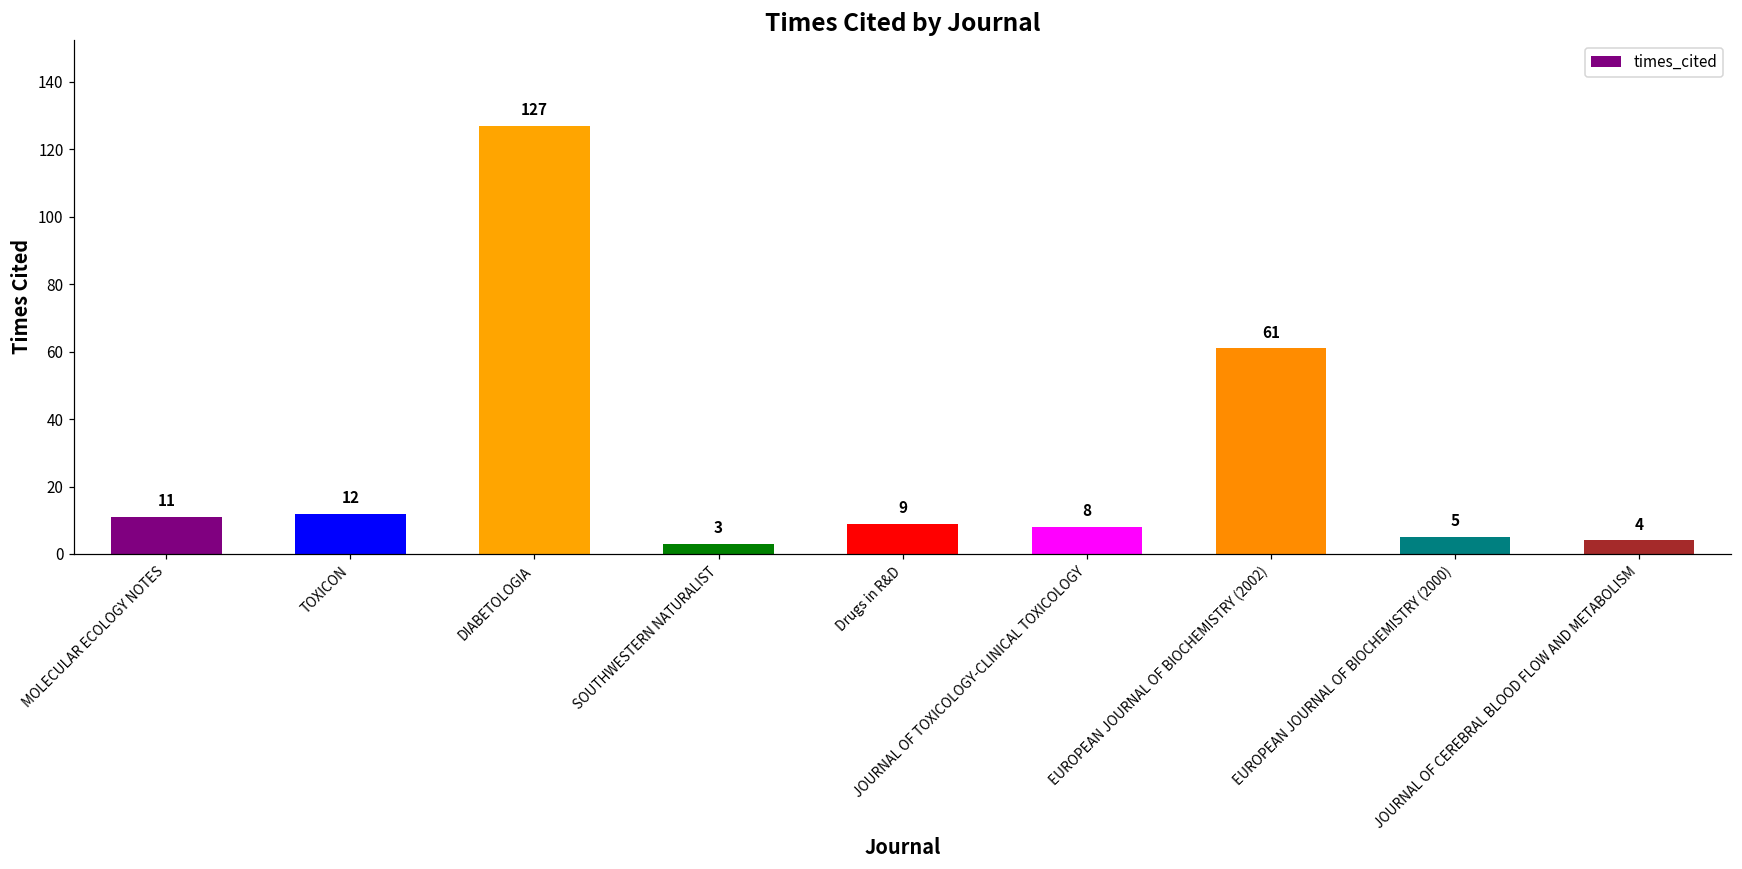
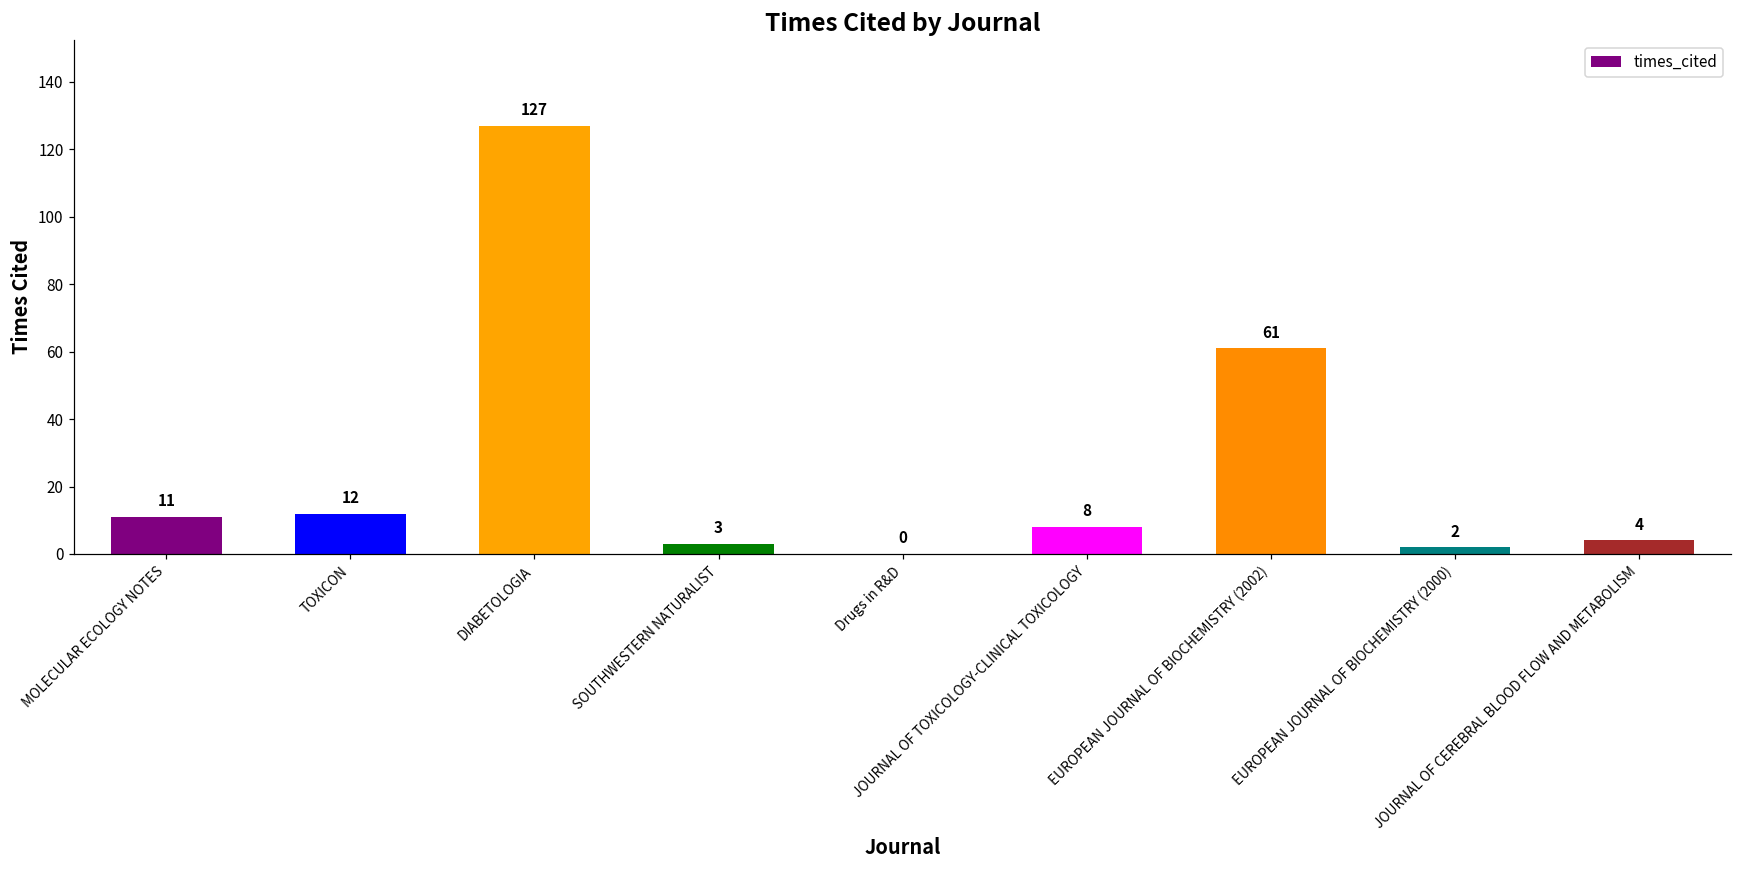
Drugs in R&D: 9 -> 0
EUROPEAN JOURNAL OF BIOCHEMISTRY (2000): 5 -> 2
